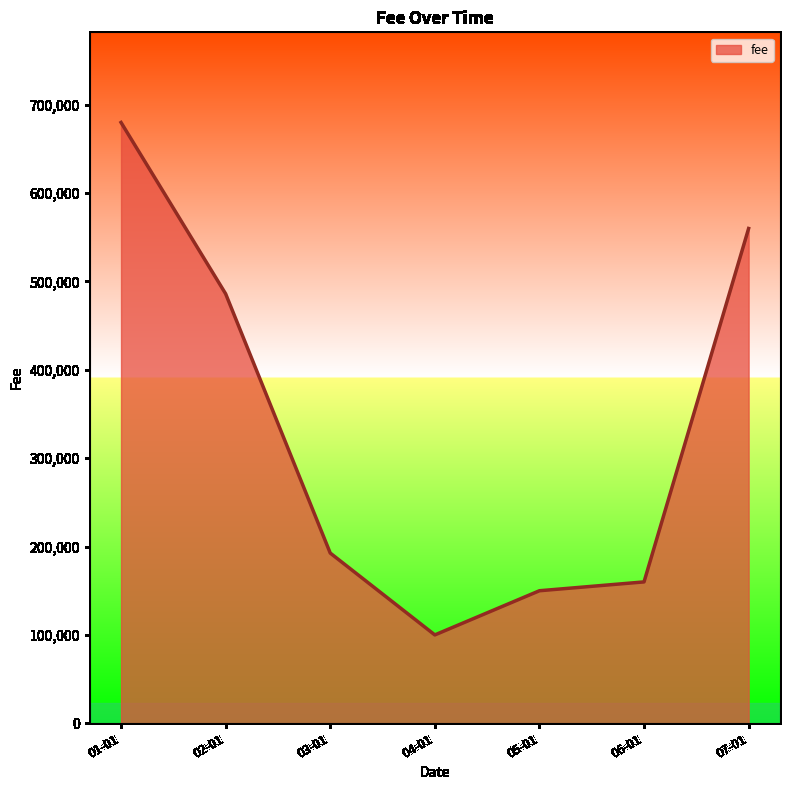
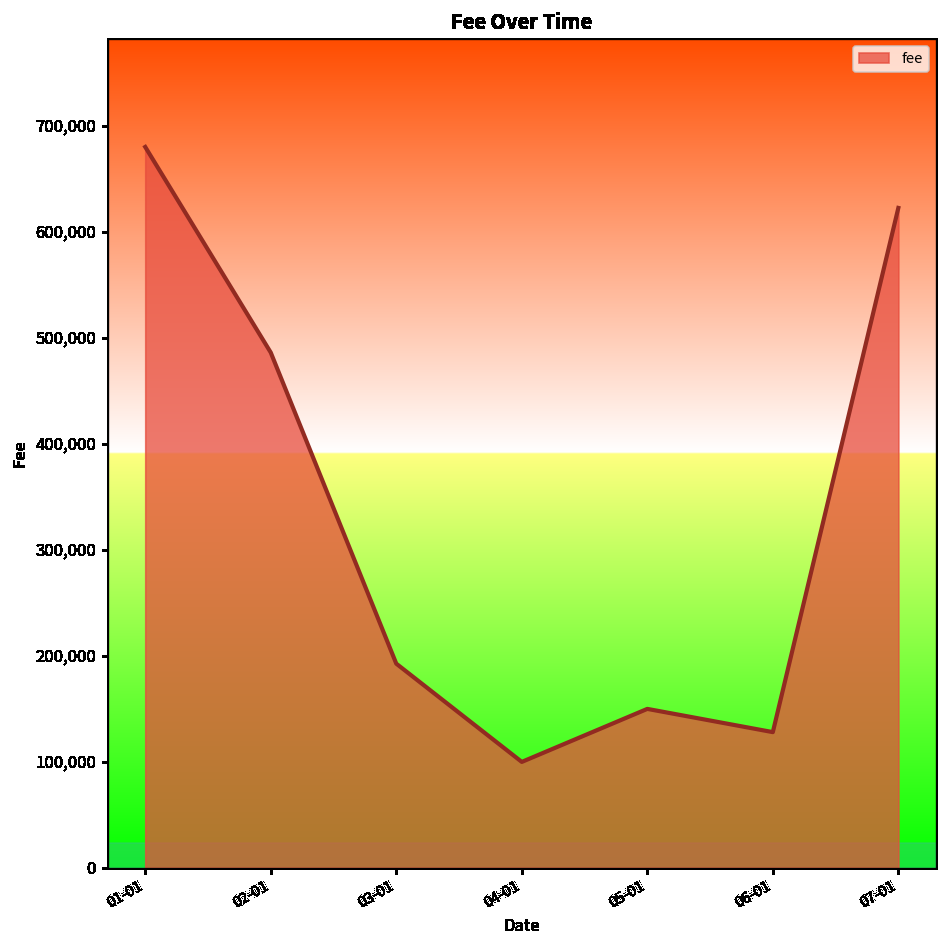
06-01: 160,000 -> 130,000
07-01: 560,000 -> 620,000
